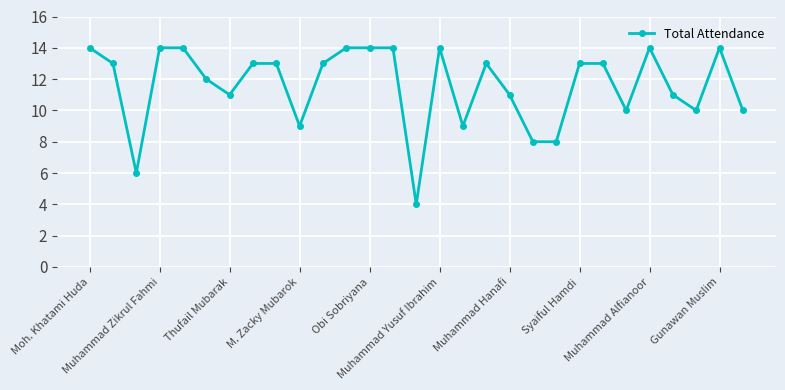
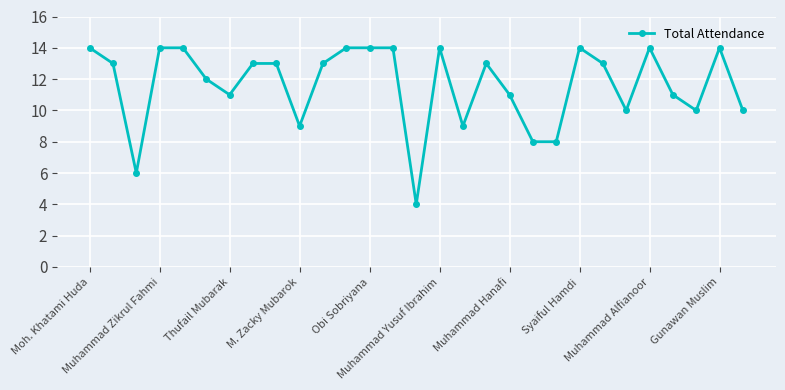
Syaiful Hamdi: 13 -> 14
